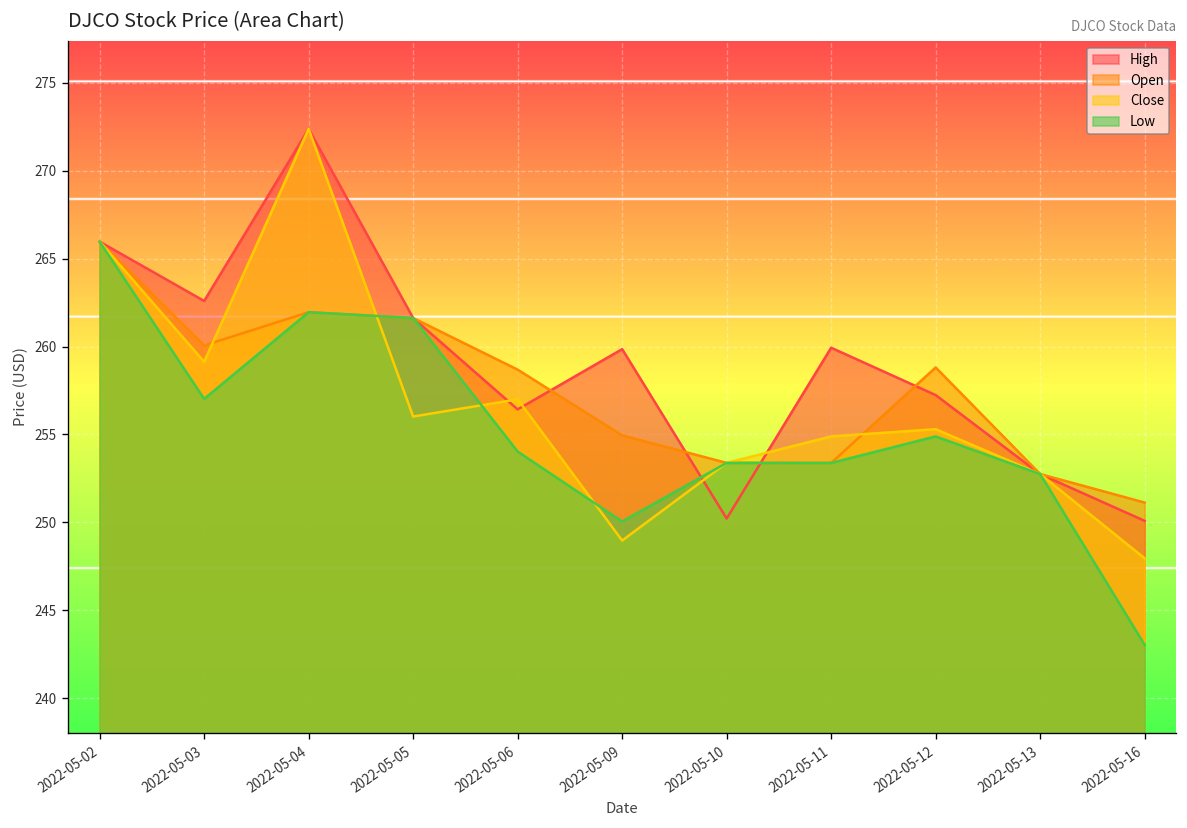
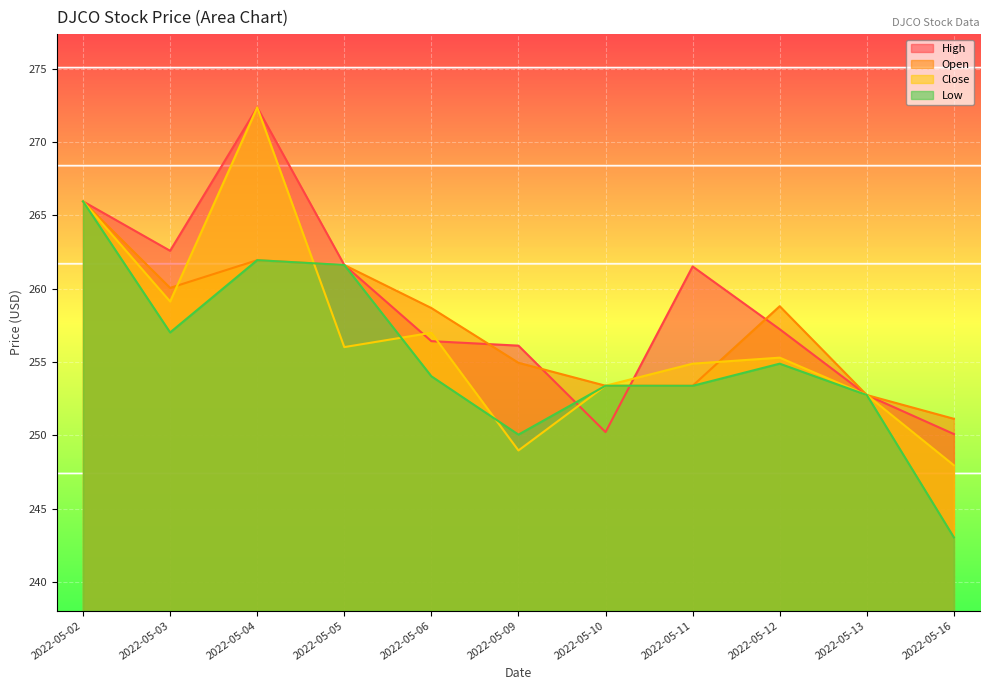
High, 2022-05-09: 259.9 -> 256.1
High, 2022-05-11: 259.9 -> 261.5
